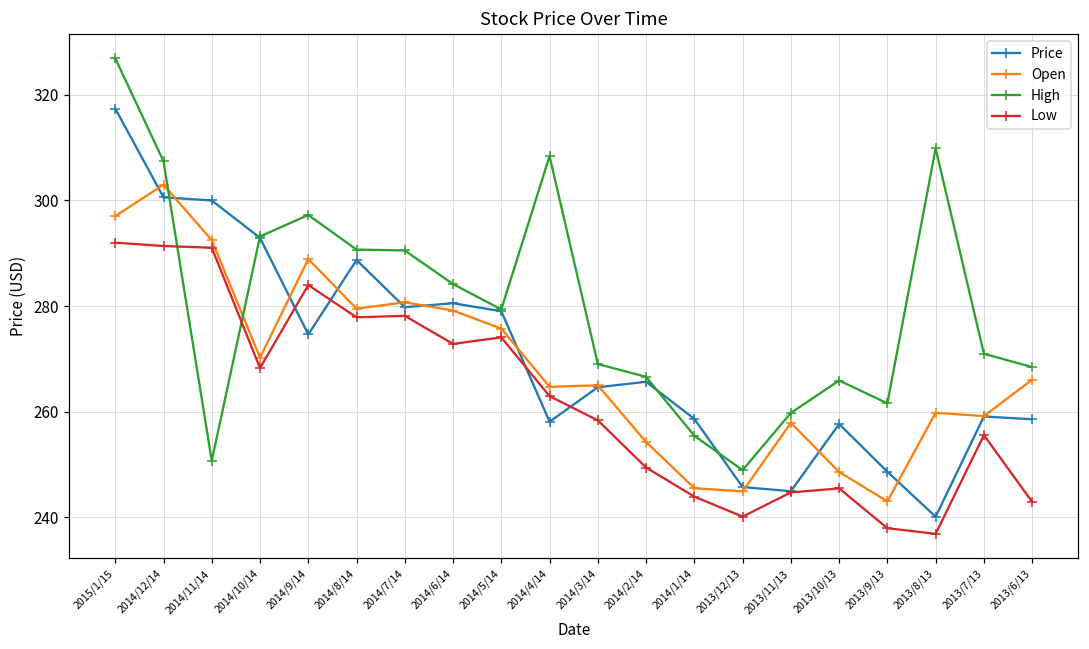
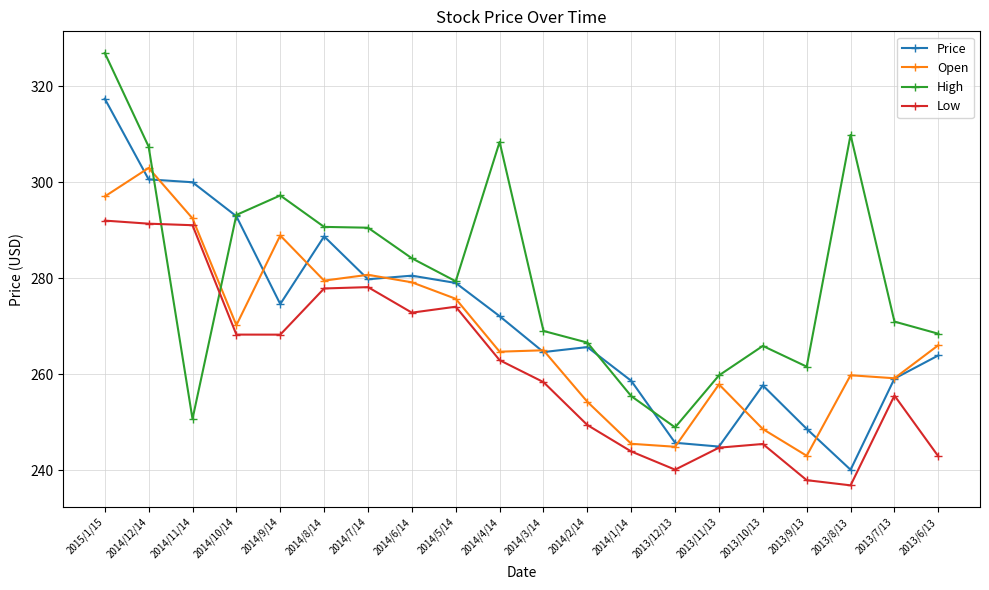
Low, 2014/9/14: 284 -> 268
Price, 2014/4/14: 258 -> 272
Price, 2013/6/13: 259 -> 264
